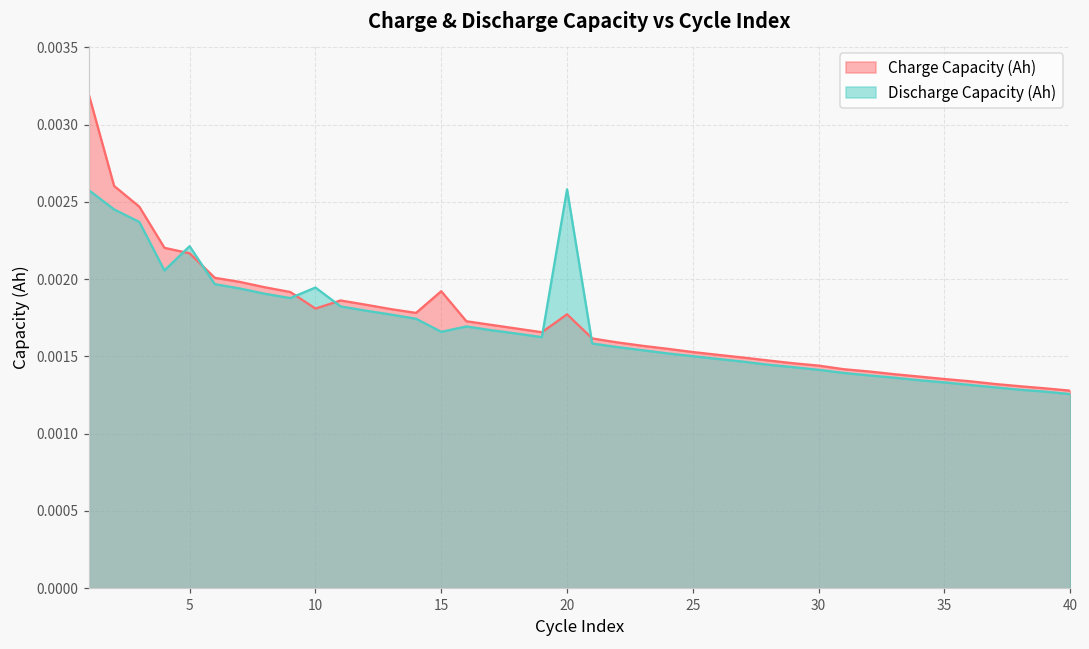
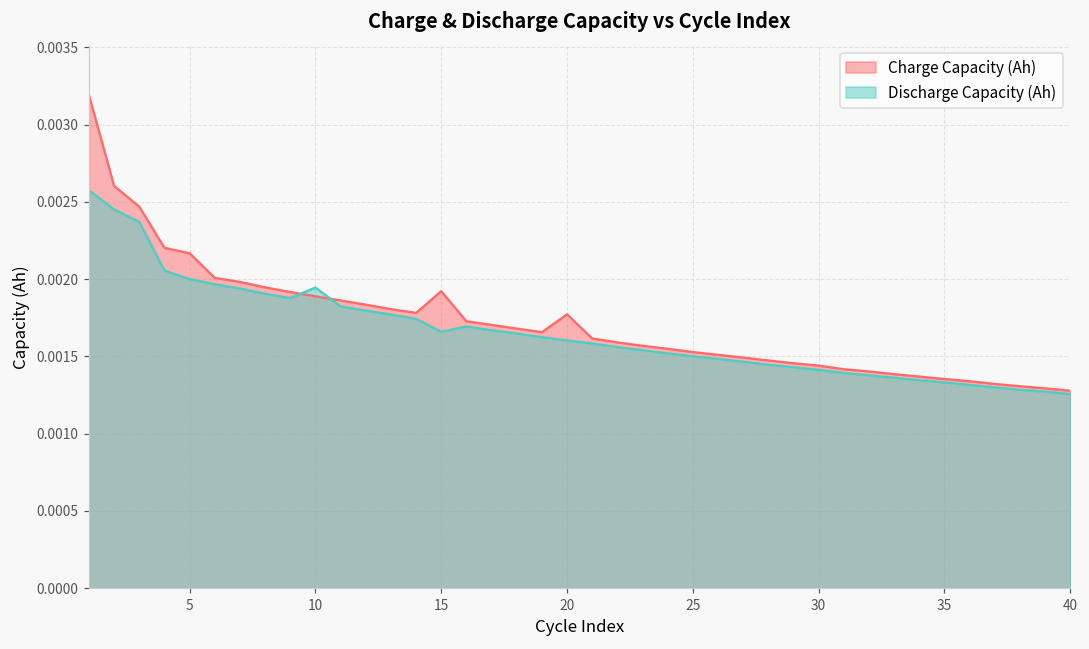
Discharge Capacity (Ah), 5: 0.00221 -> 0.00200
Charge Capacity (Ah), 10: 0.00181 -> 0.00189
Discharge Capacity (Ah), 20: 0.00258 -> 0.00160
